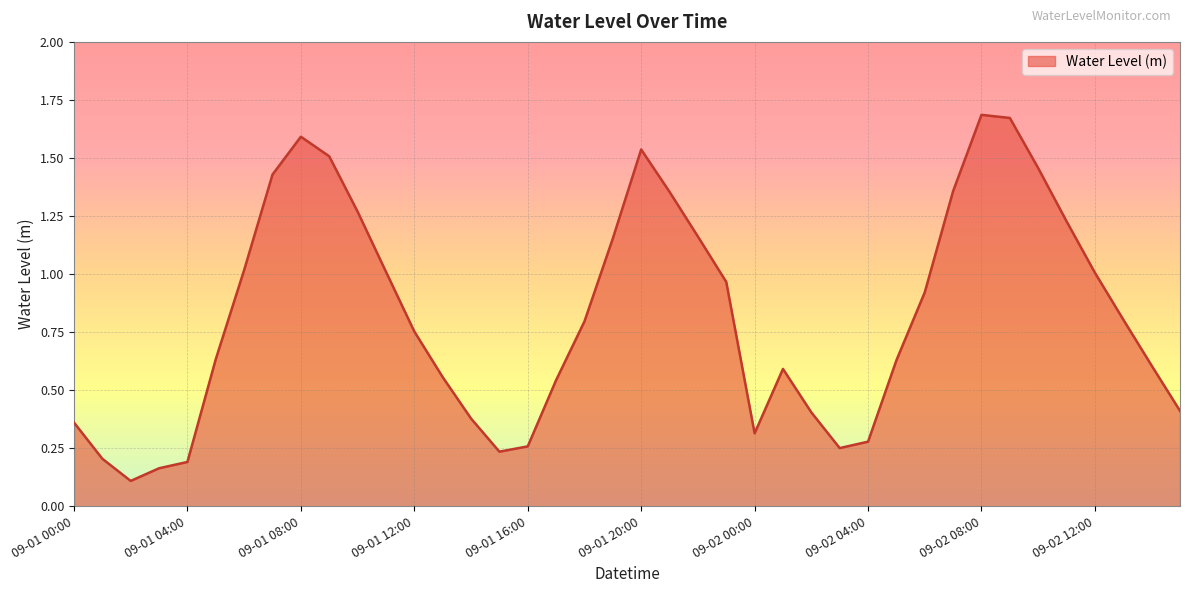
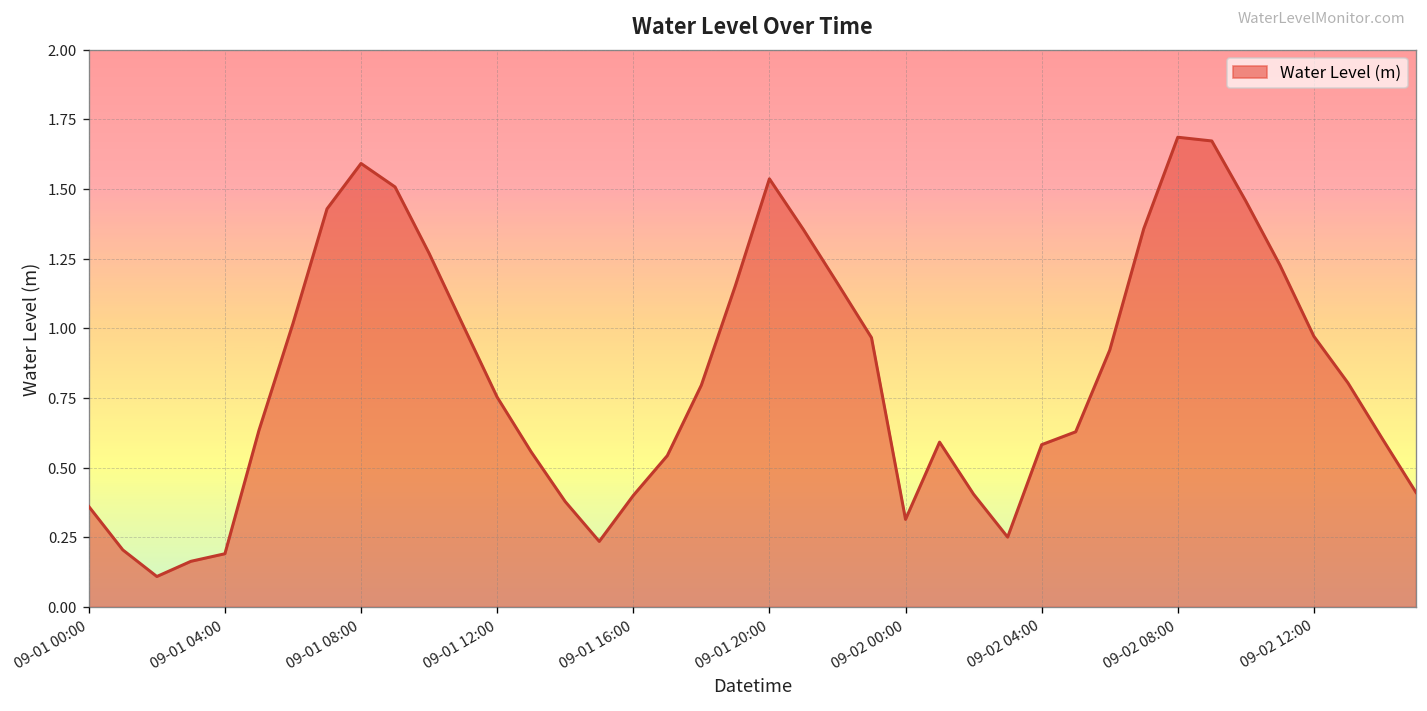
09-01 16:00: 0.26 -> 0.40
09-02 04:00: 0.28 -> 0.58
09-02 12:00: 1.01 -> 0.97
